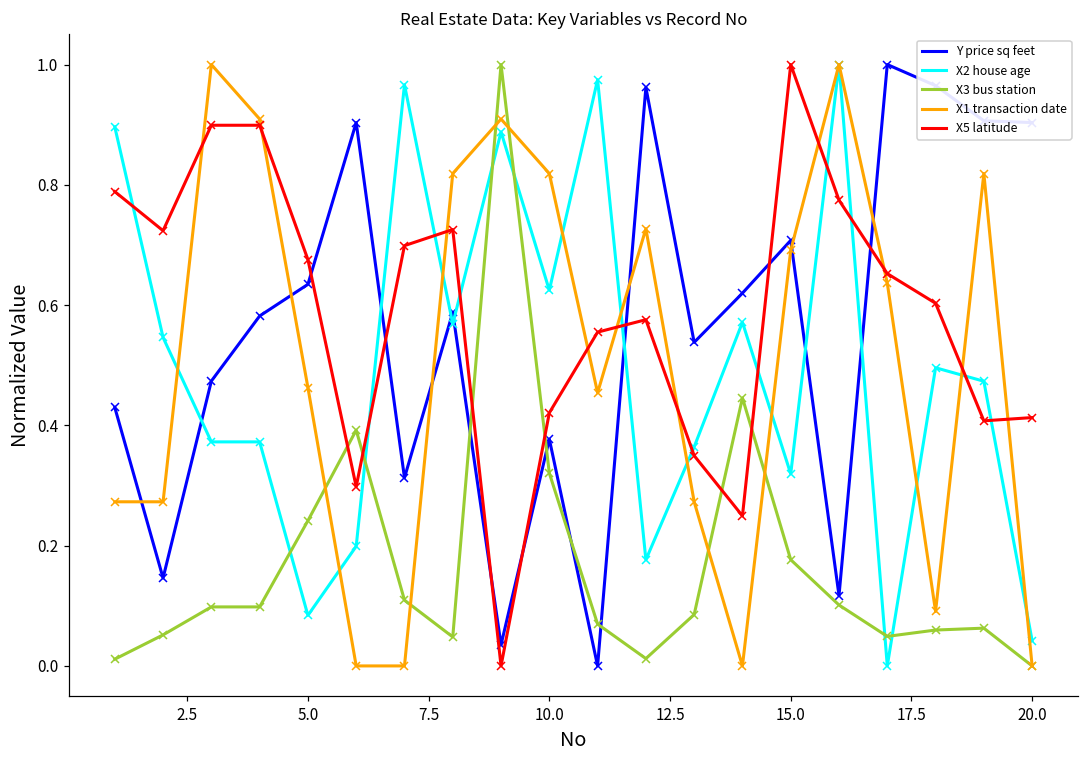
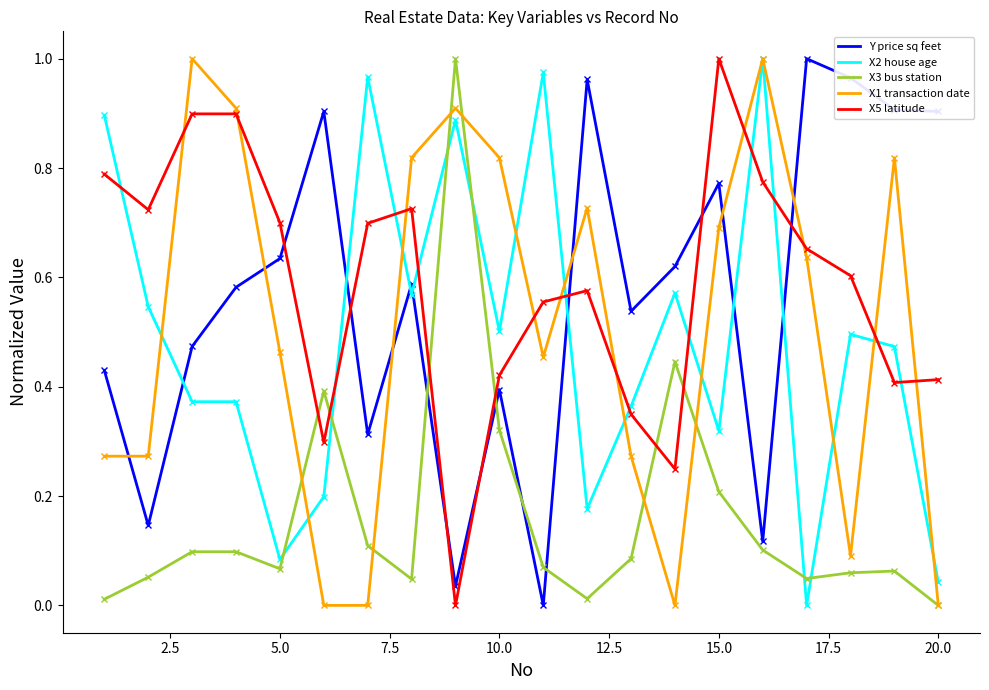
X3 bus station, 5.0: 0.24 -> 0.07
X5 latitude, 5.0: 0.68 -> 0.70
Y price sq feet, 10.0: 0.38 -> 0.39
X2 house age, 10.0: 0.62 -> 0.50
Y price sq feet, 15.0: 0.71 -> 0.77
X3 bus station, 15.0: 0.18 -> 0.21
